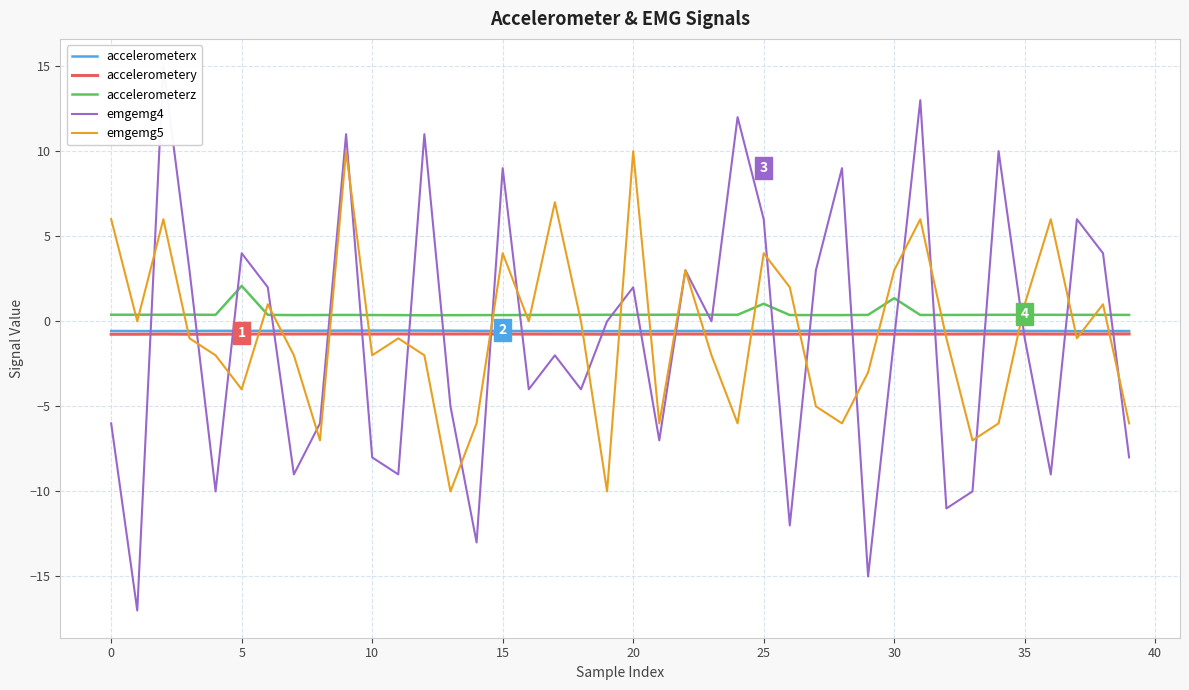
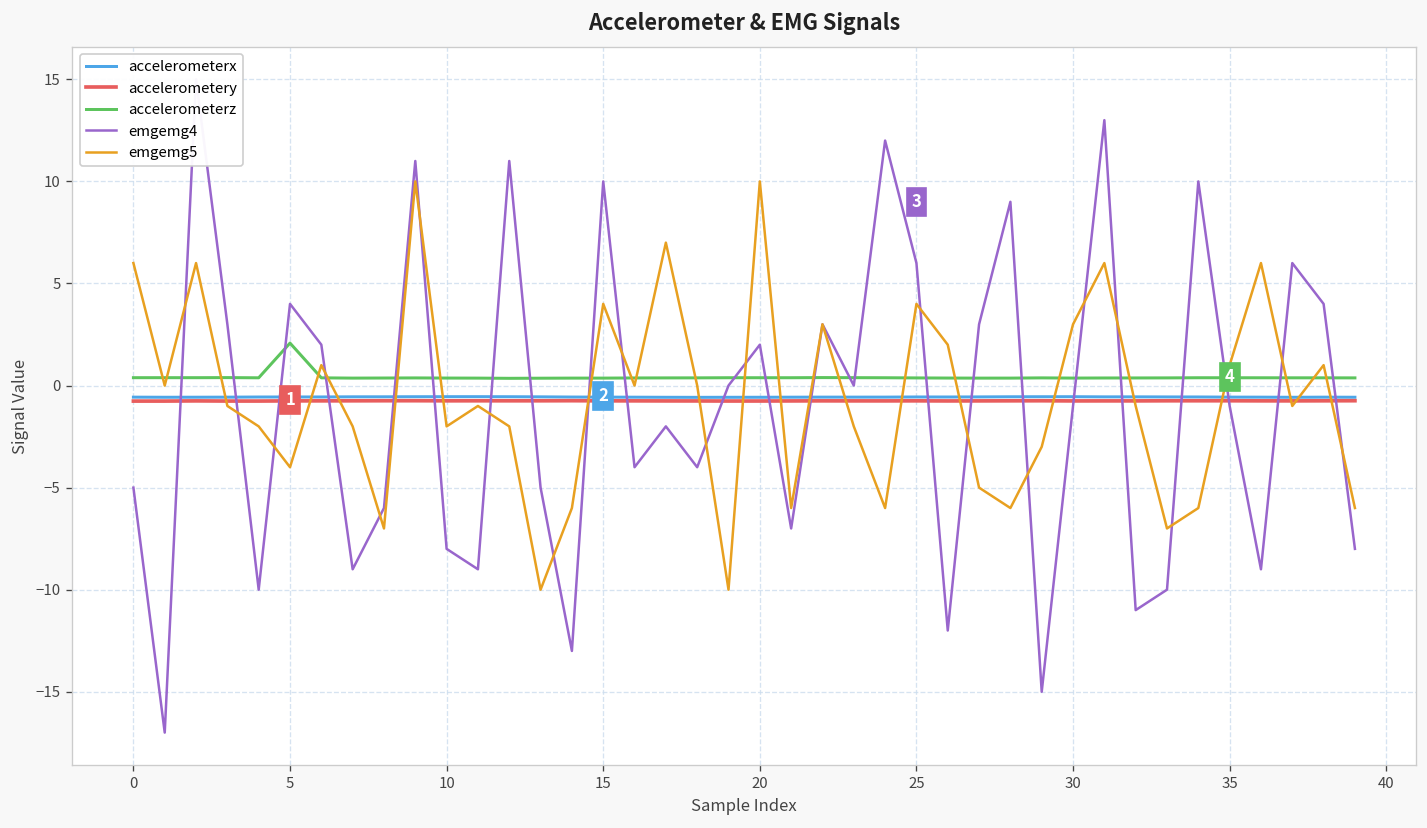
emgemg4, 0: -6 -> -5
emgemg4, 15: 9 -> 10
accelerometerz, 25: 1.0 -> 0.4
accelerometerz, 30: 1.4 -> 0.4
